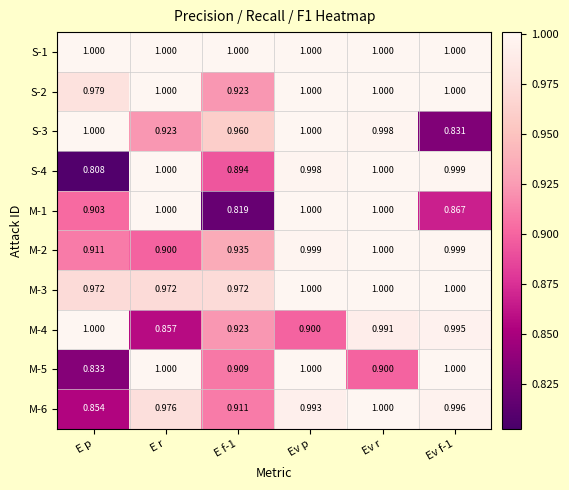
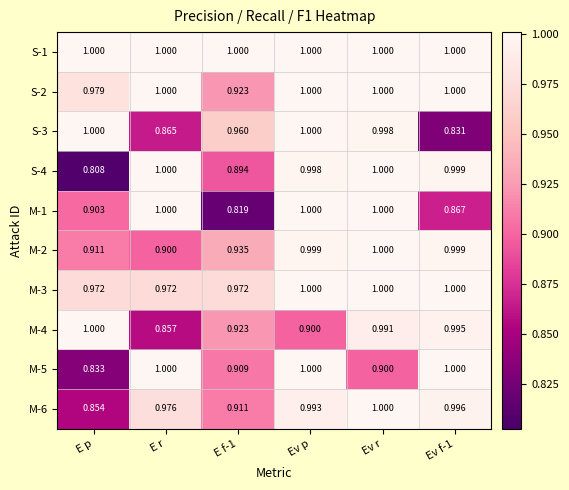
S-3, E r: 0.923 -> 0.865
